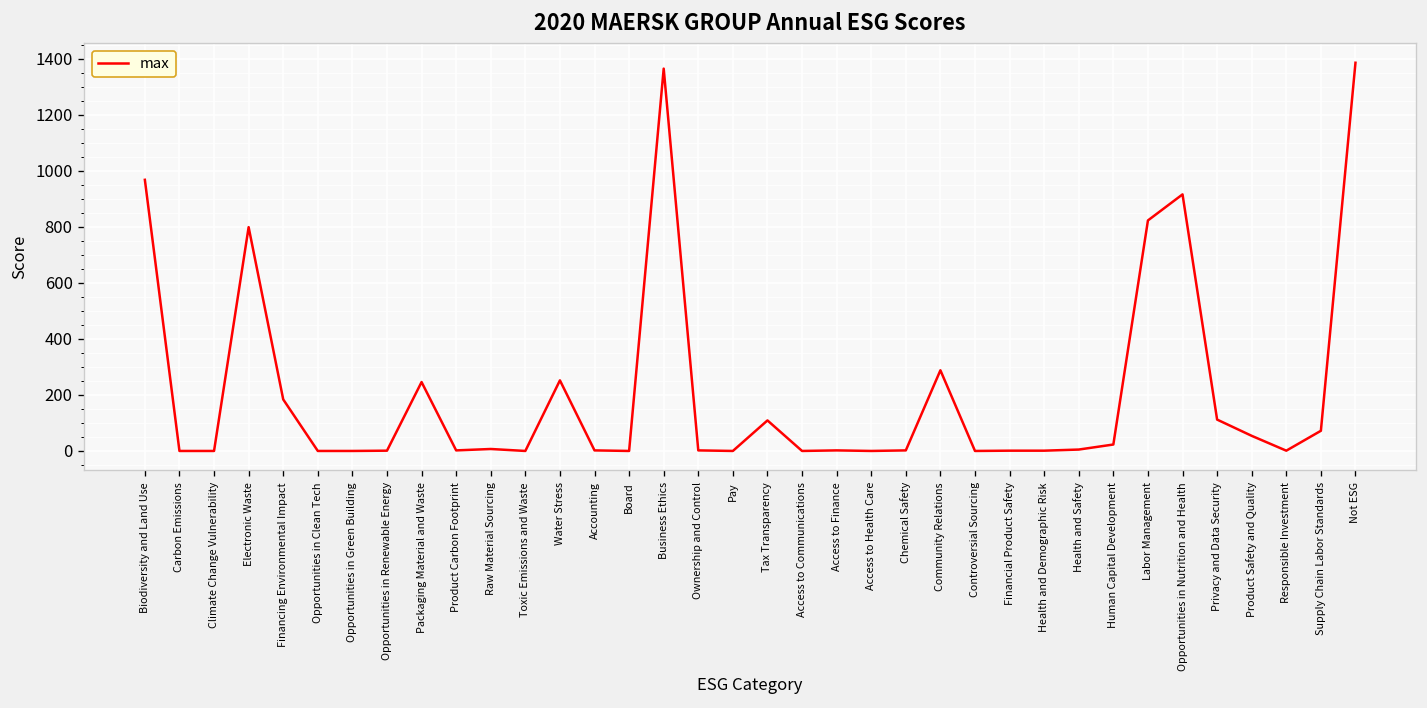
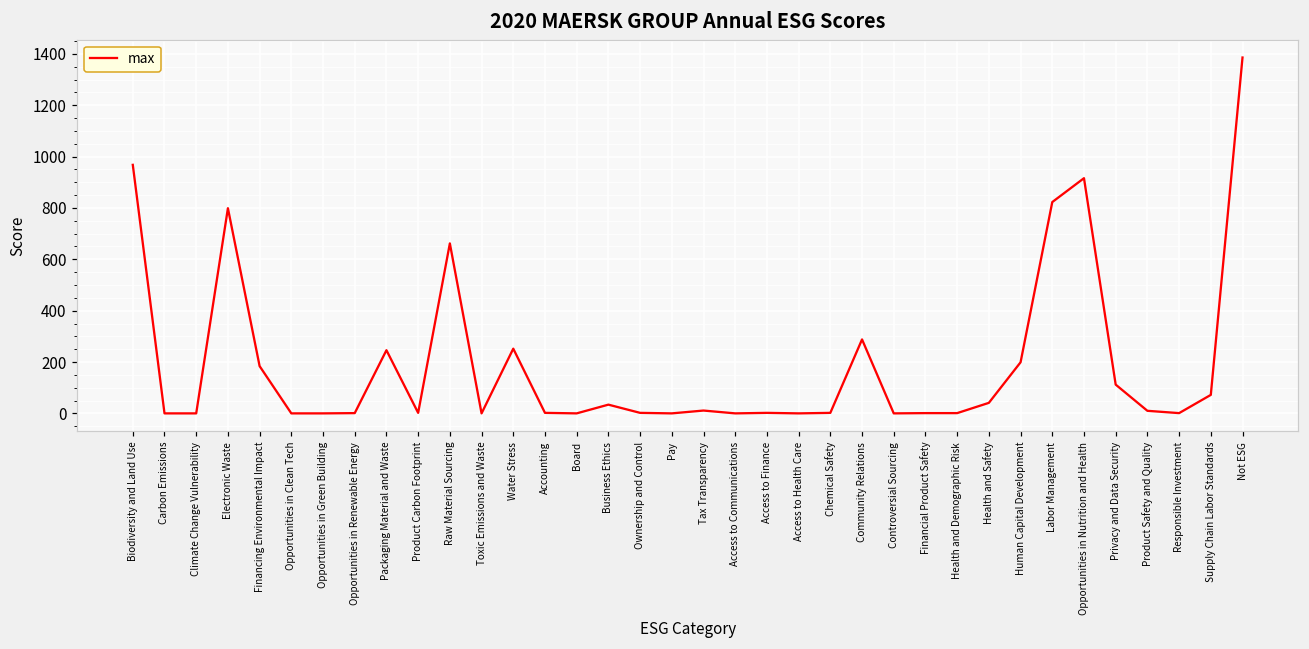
Raw Material Sourcing: 10 -> 660
Business Ethics: 1370 -> 30
Tax Transparency: 110 -> 10
Health and Safety: 10 -> 40
Human Capital Development: 20 -> 200
Product Safety and Quality: 50 -> 10
